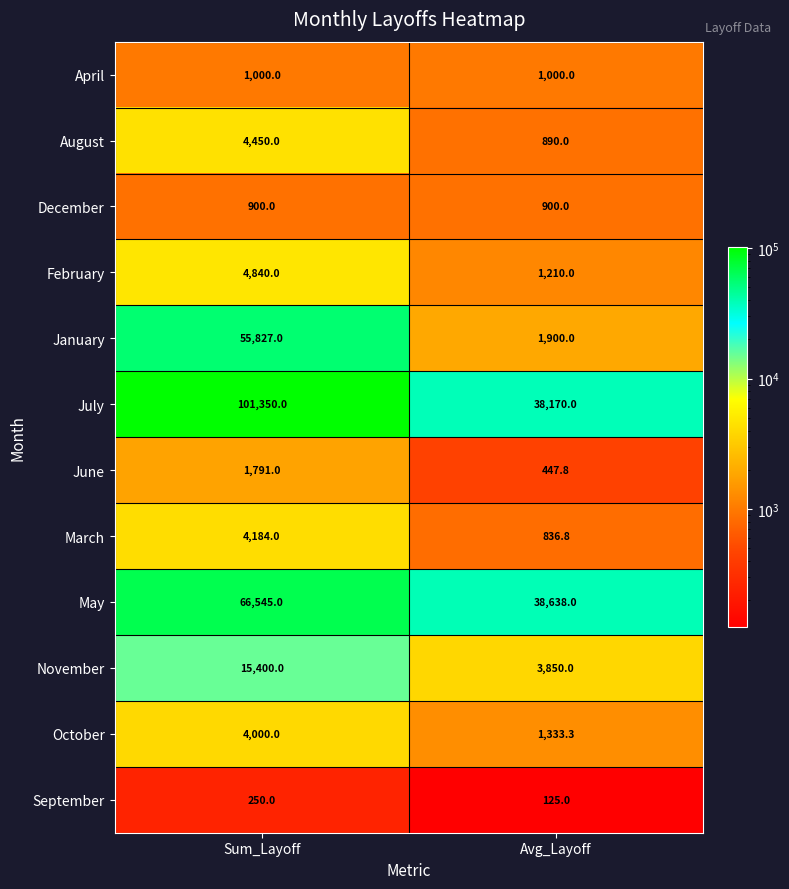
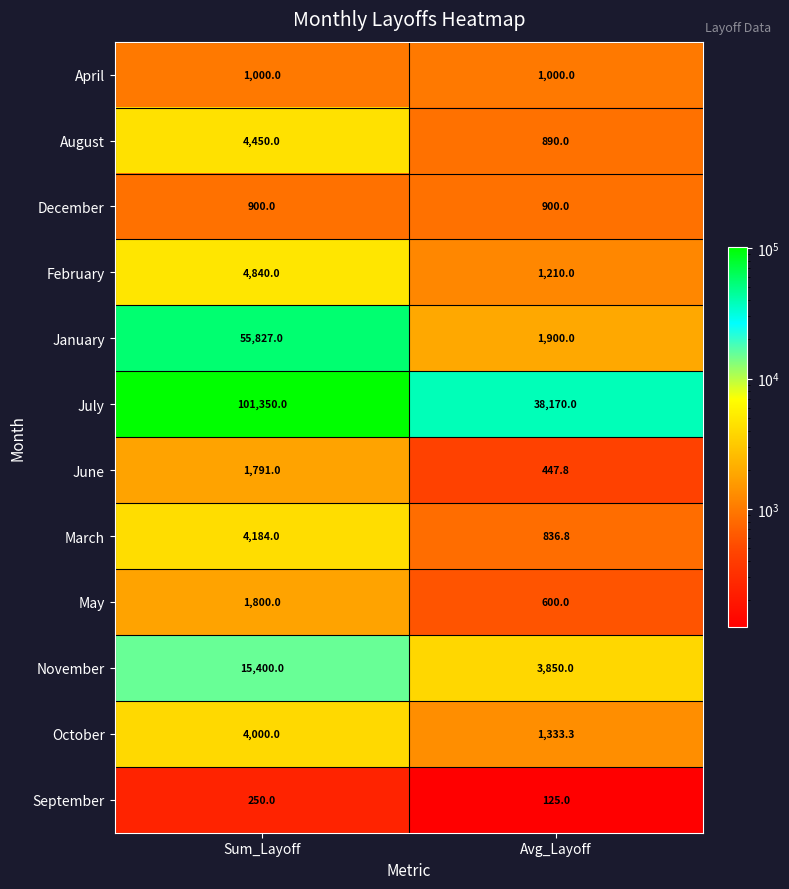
May, Sum_Layoff: 66,545.0 -> 1,800.0
May, Avg_Layoff: 38,638.0 -> 600.0
